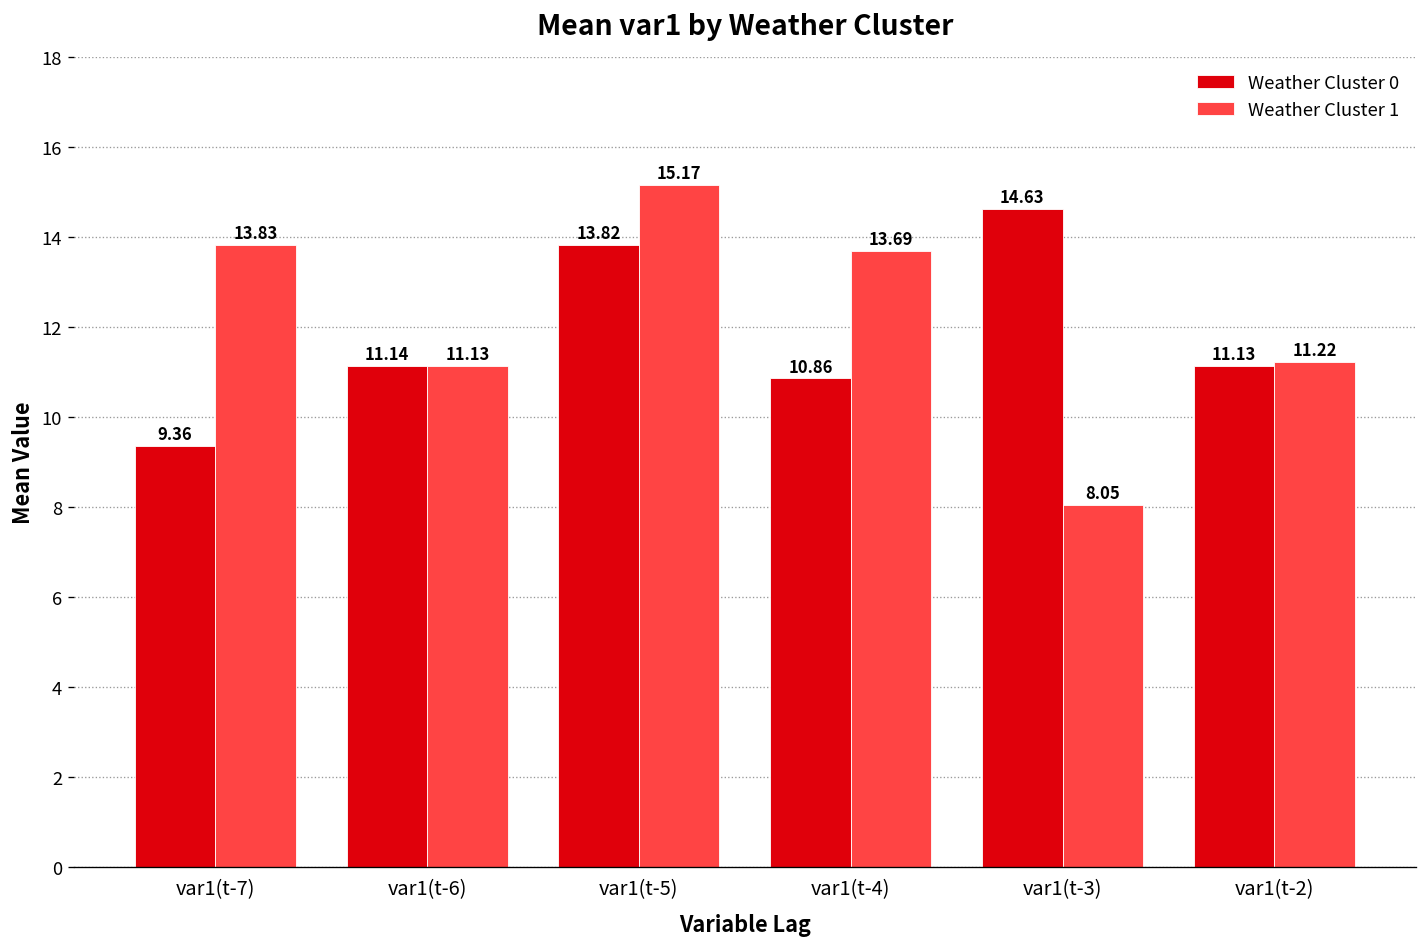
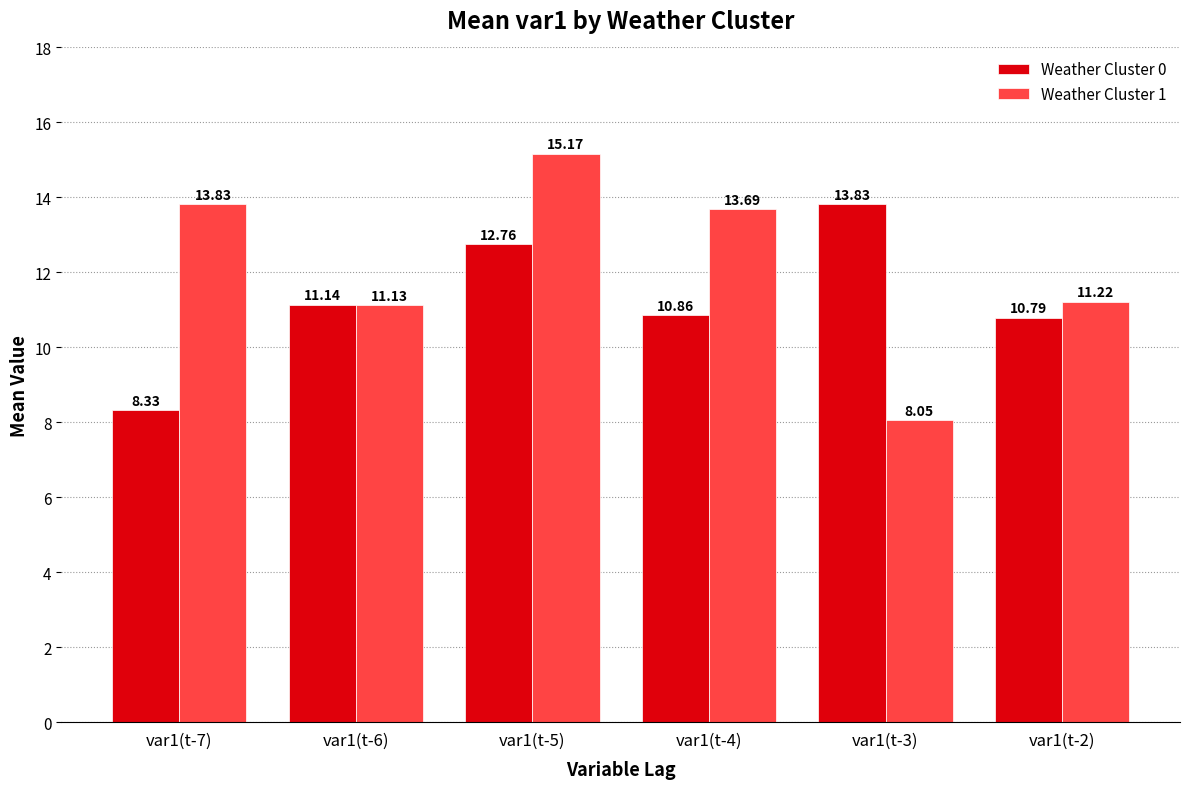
Weather Cluster 0, var1(t-7): 9.36 -> 8.33
Weather Cluster 0, var1(t-5): 13.82 -> 12.76
Weather Cluster 0, var1(t-3): 14.63 -> 13.83
Weather Cluster 0, var1(t-2): 11.13 -> 10.79
